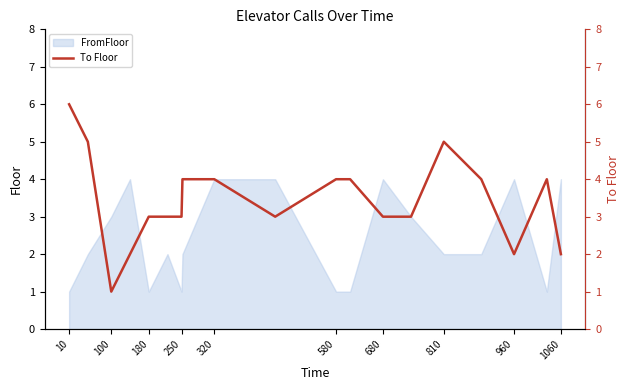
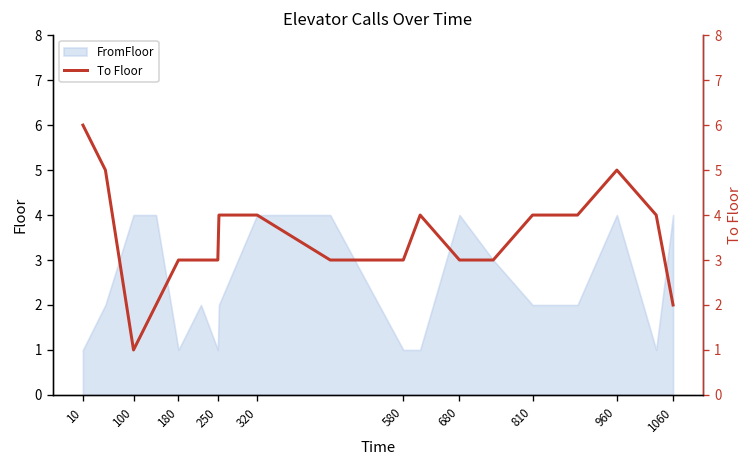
FromFloor, 100: 3 -> 4
To Floor, 580: 4 -> 3
To Floor, 810: 5 -> 4
To Floor, 960: 2 -> 5
